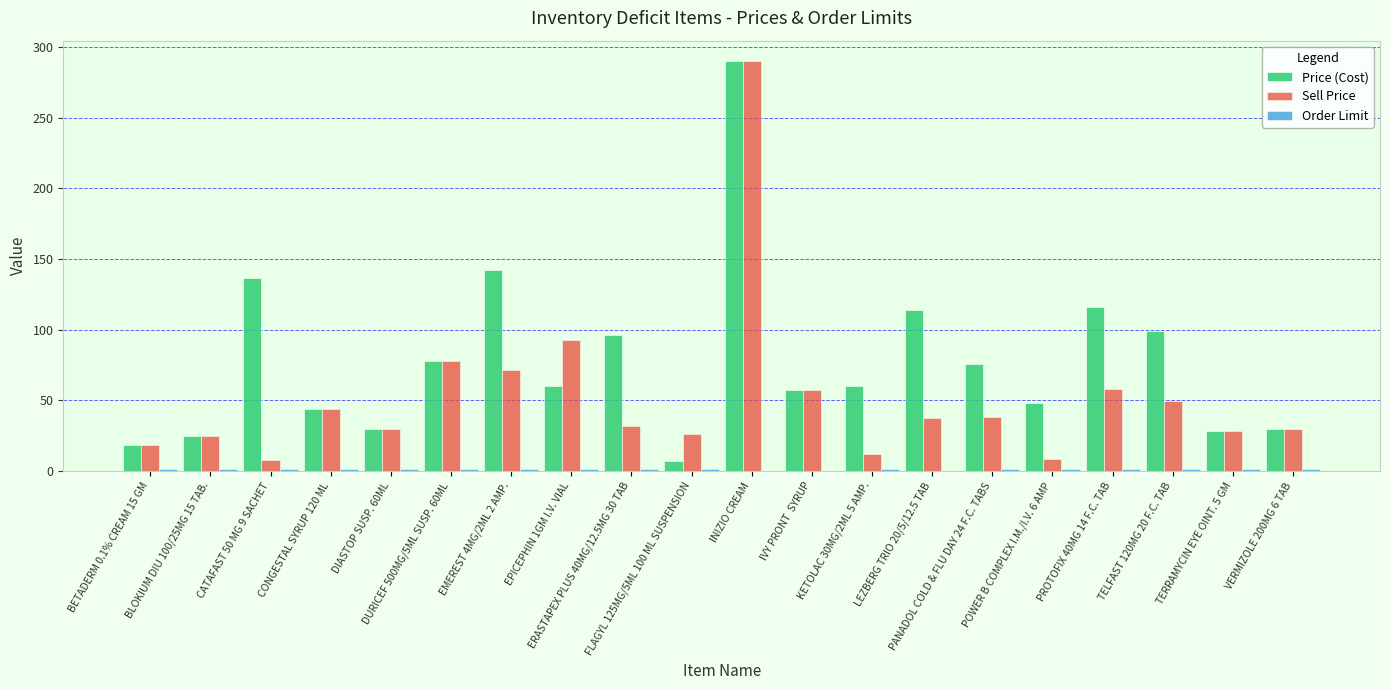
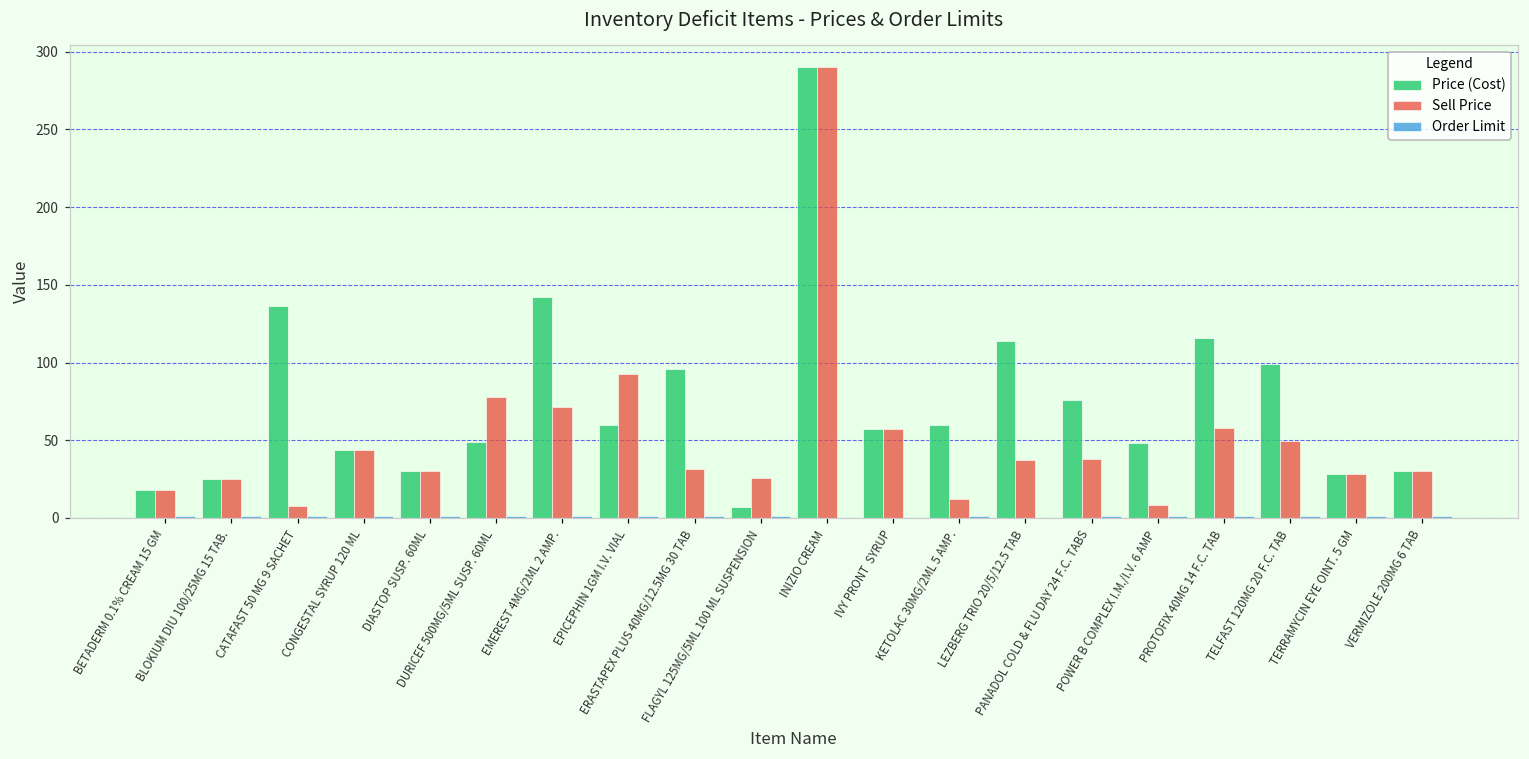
Price (Cost), DURICEF 500MG/5ML SUSP. 60ML: 78 -> 49
